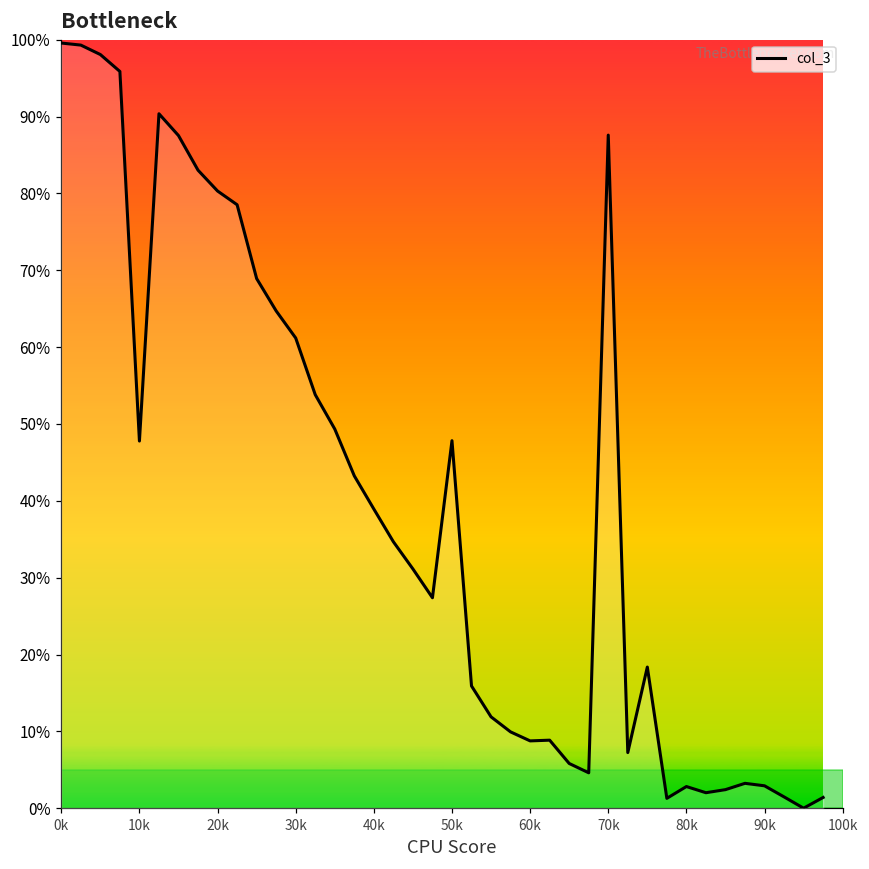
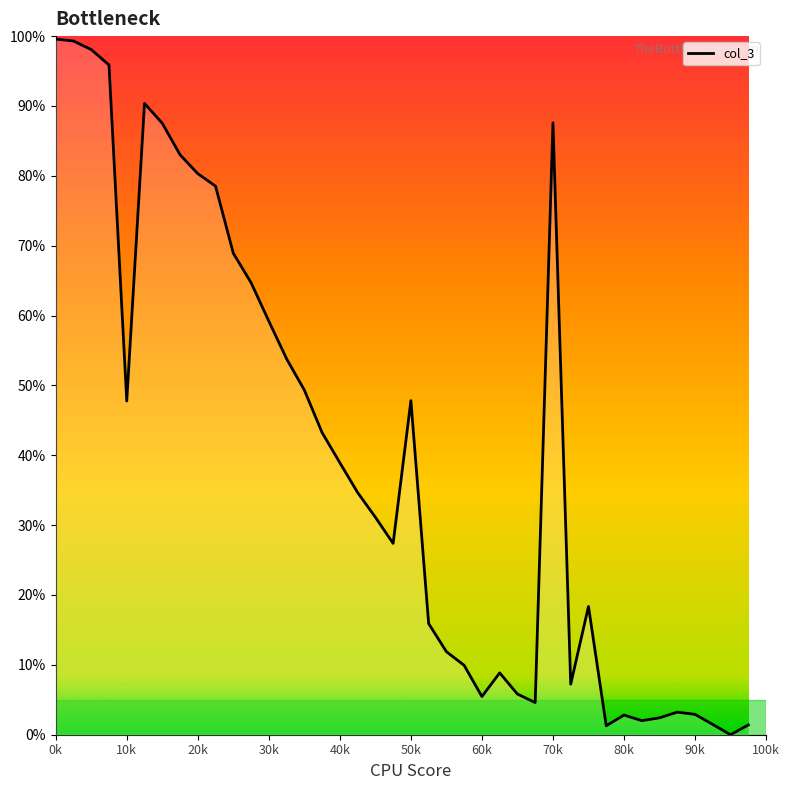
30k: 61% -> 59%
60k: 9% -> 5%
